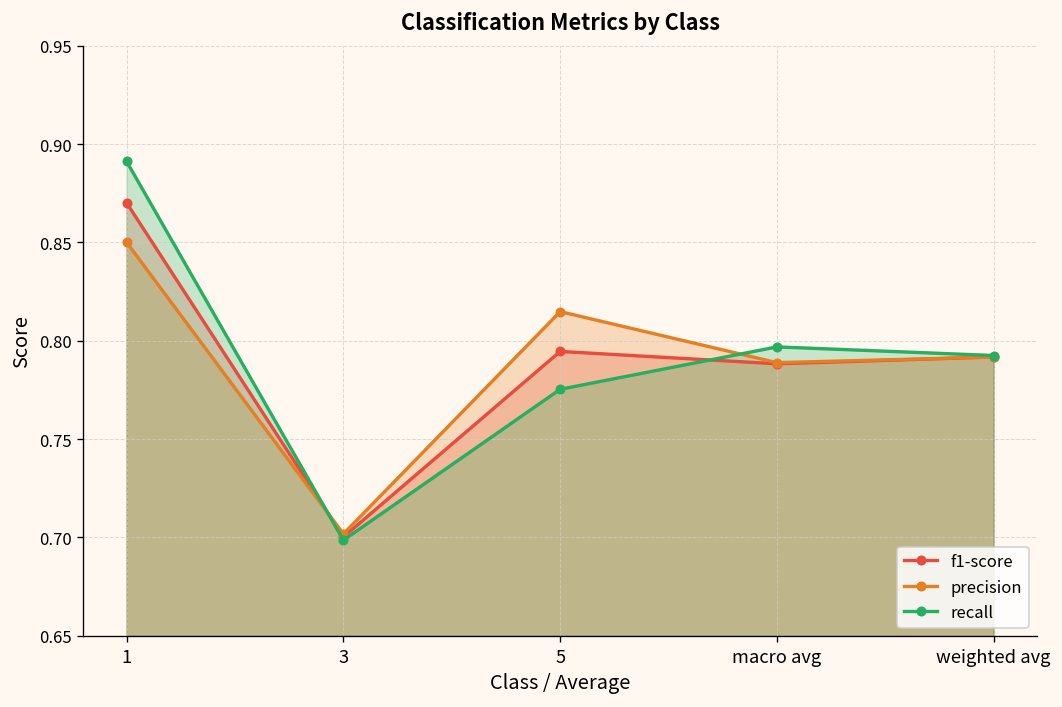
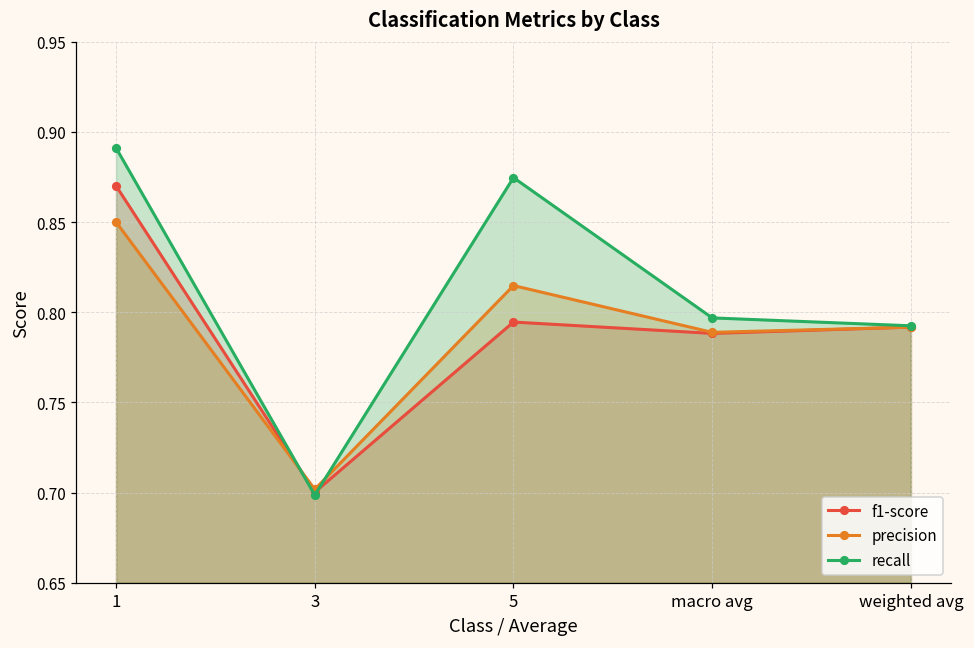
recall, 5: 0.775 -> 0.875
